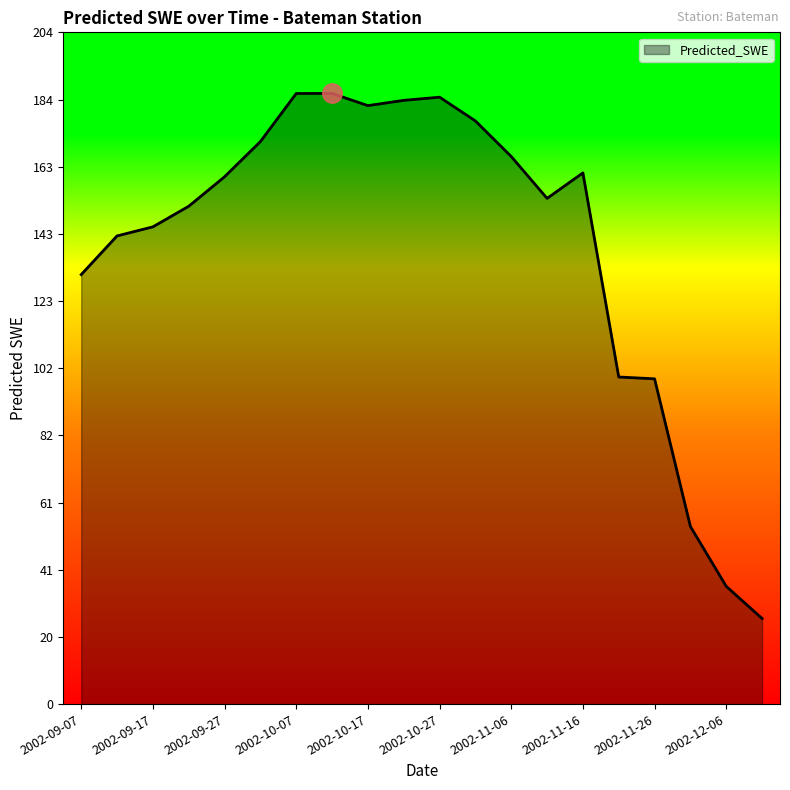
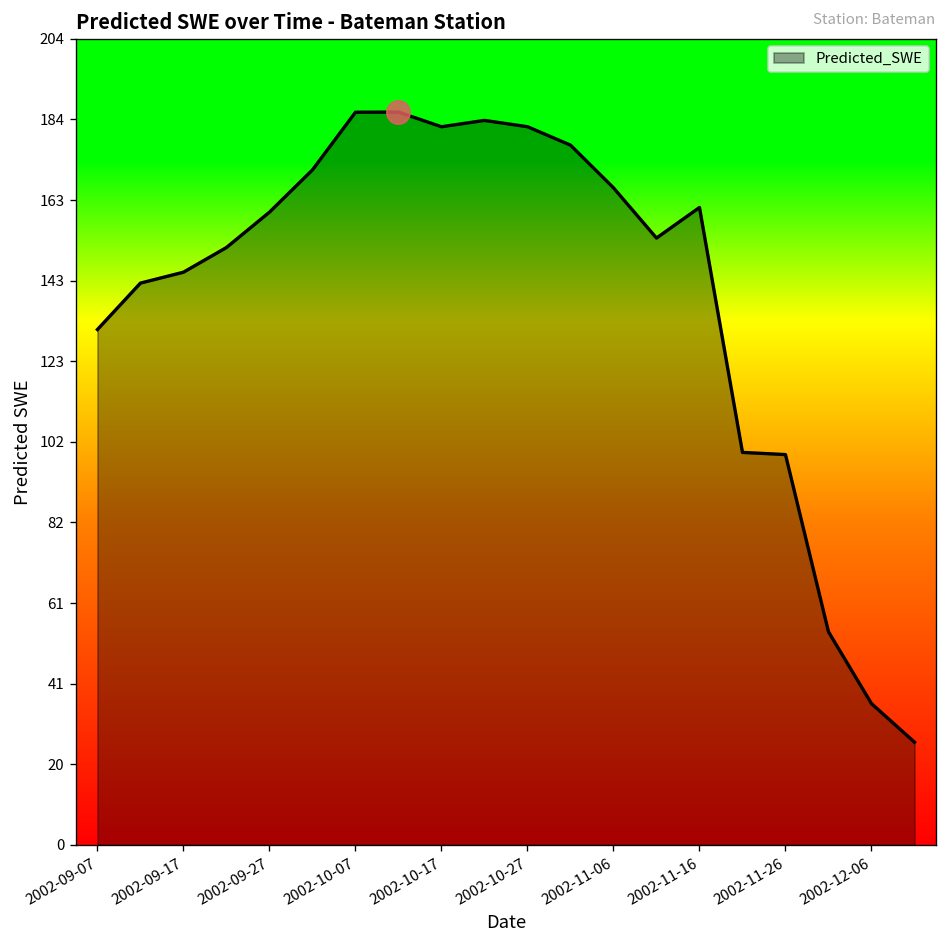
Predicted_SWE, 2002-10-27: 185 -> 182
